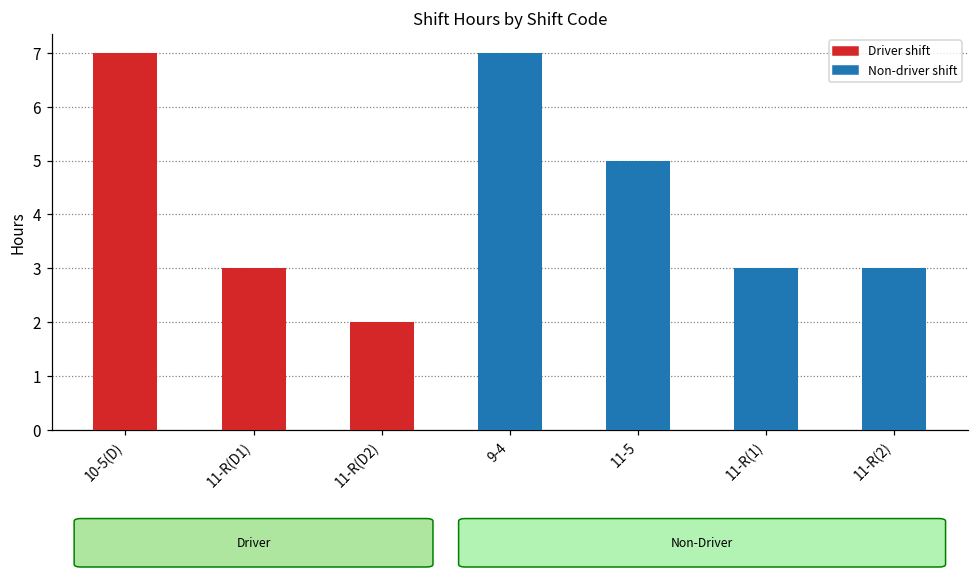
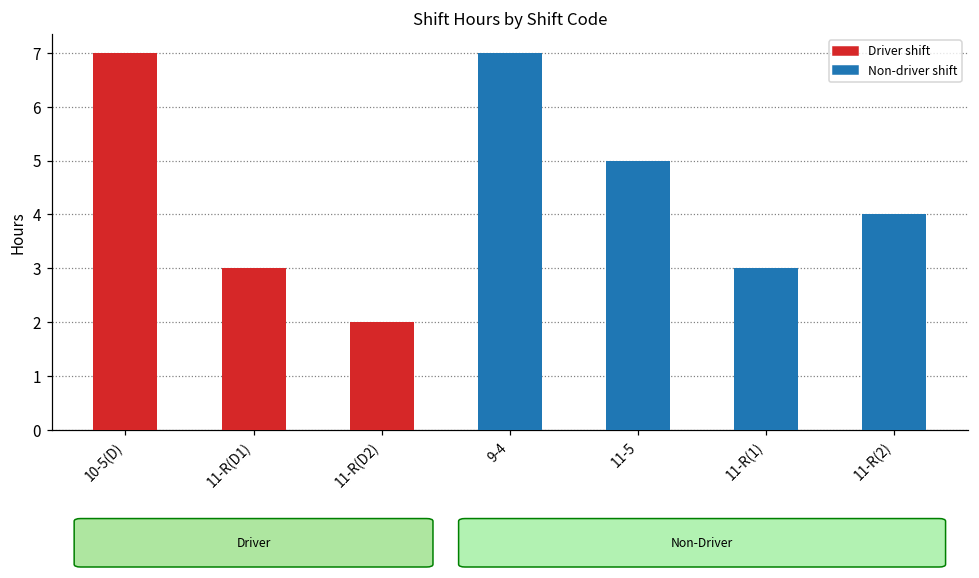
11-R(2): 3 -> 4
